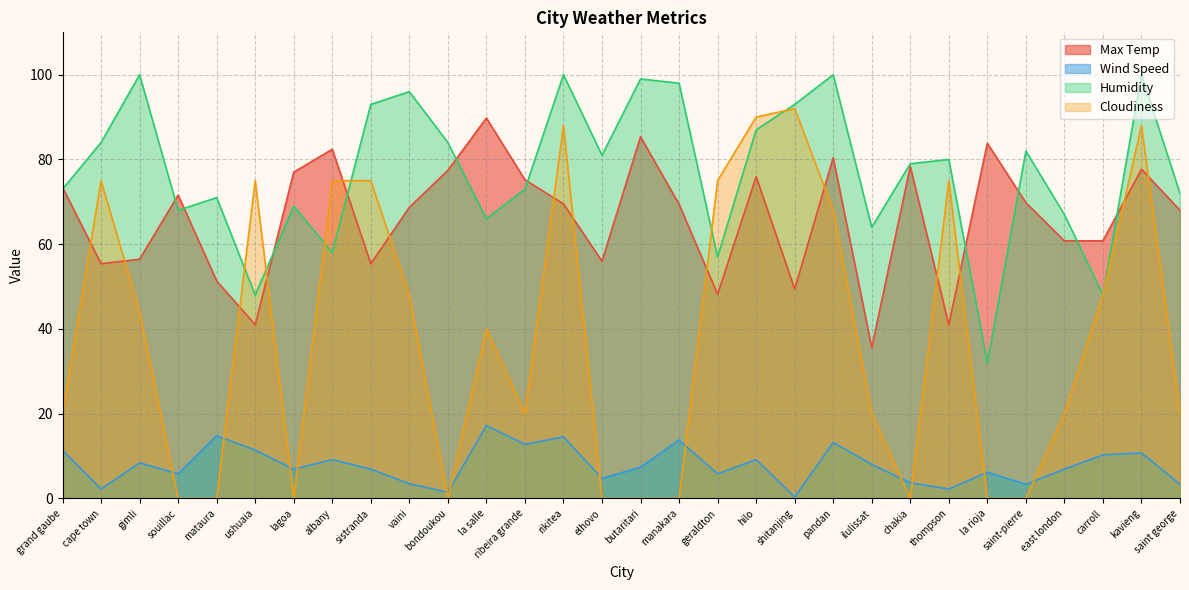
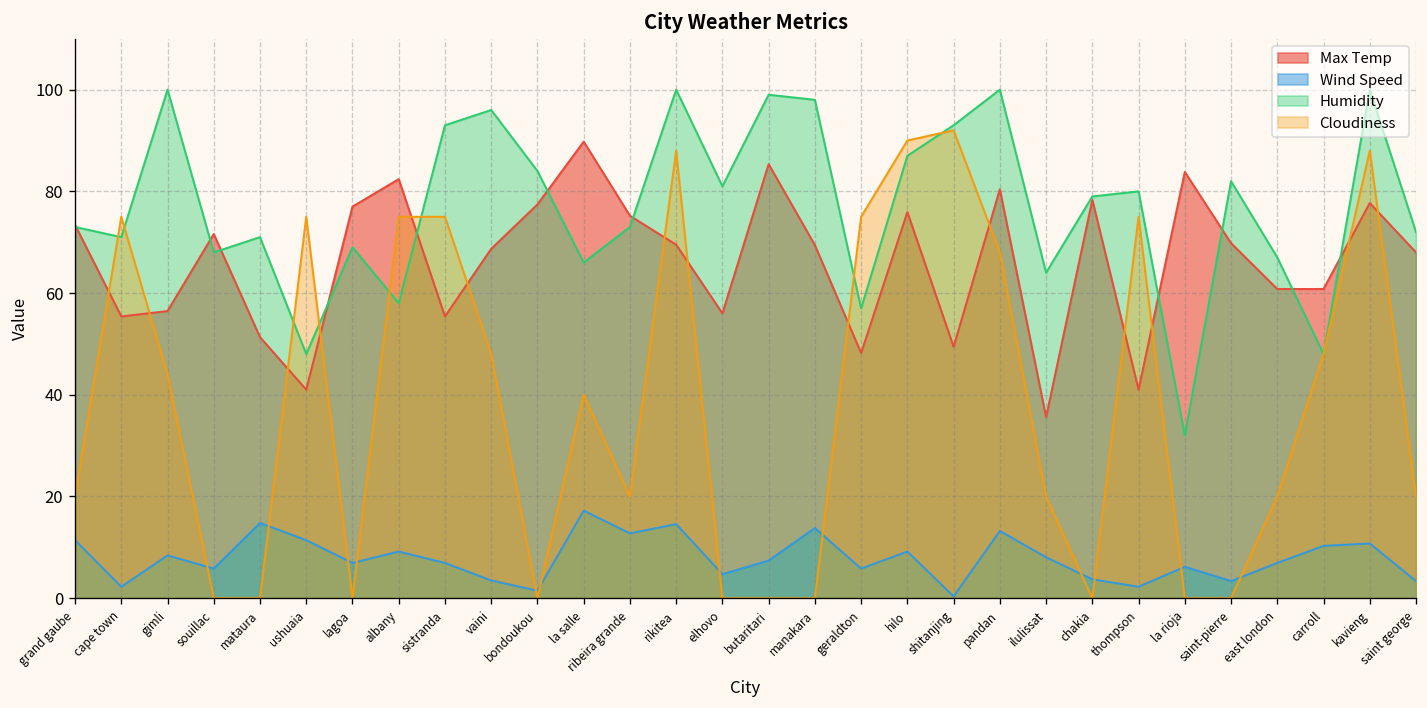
Humidity, cape town: 84 -> 71
